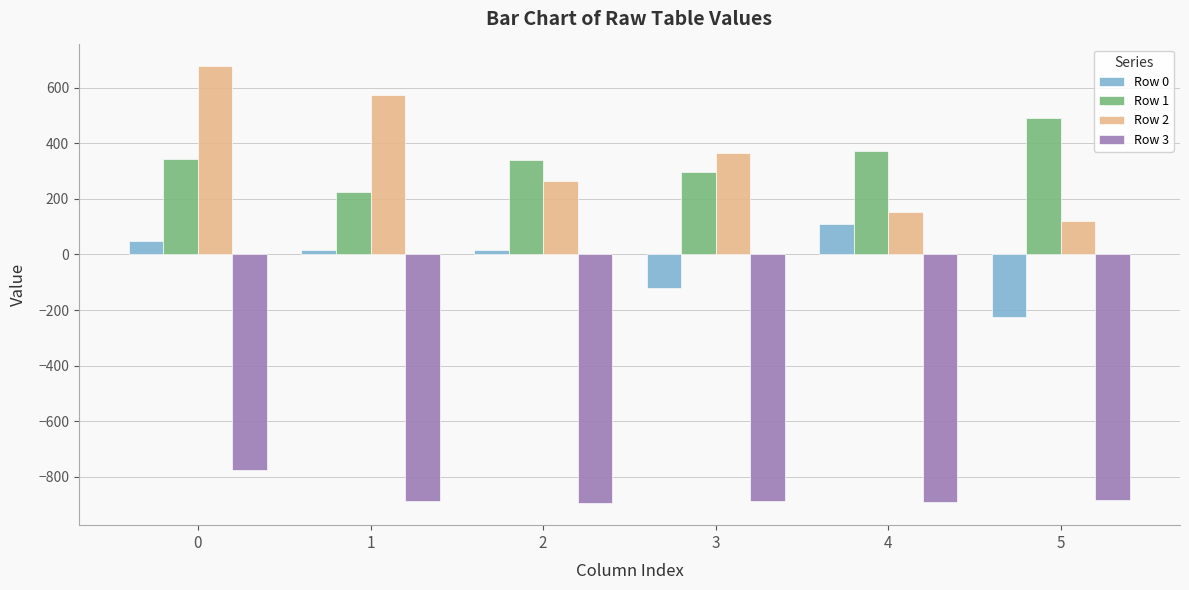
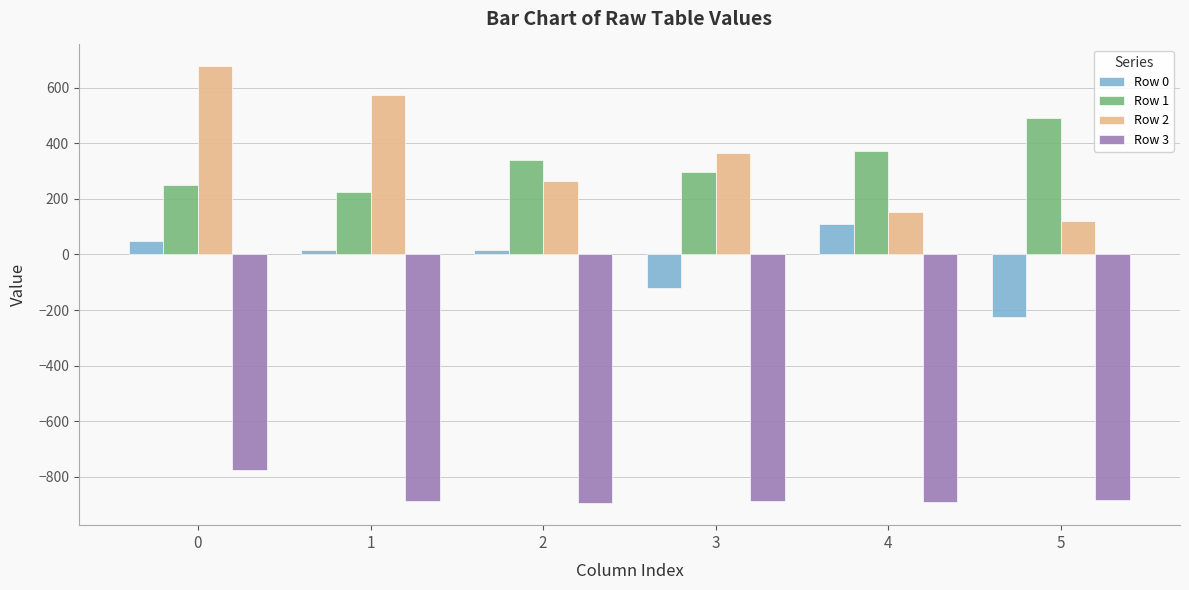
Row 1, 0: 350 -> 250
